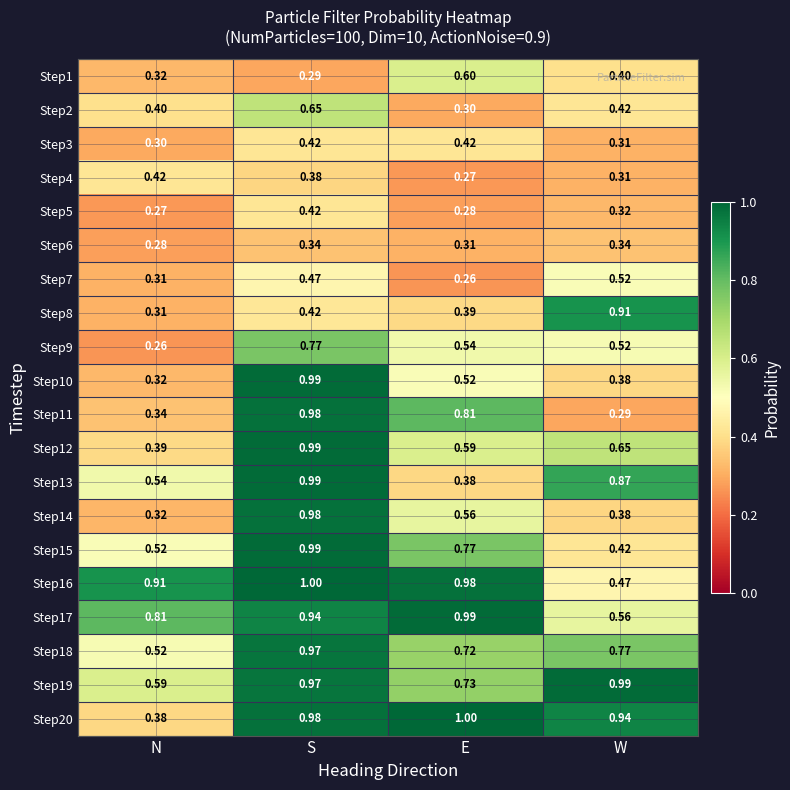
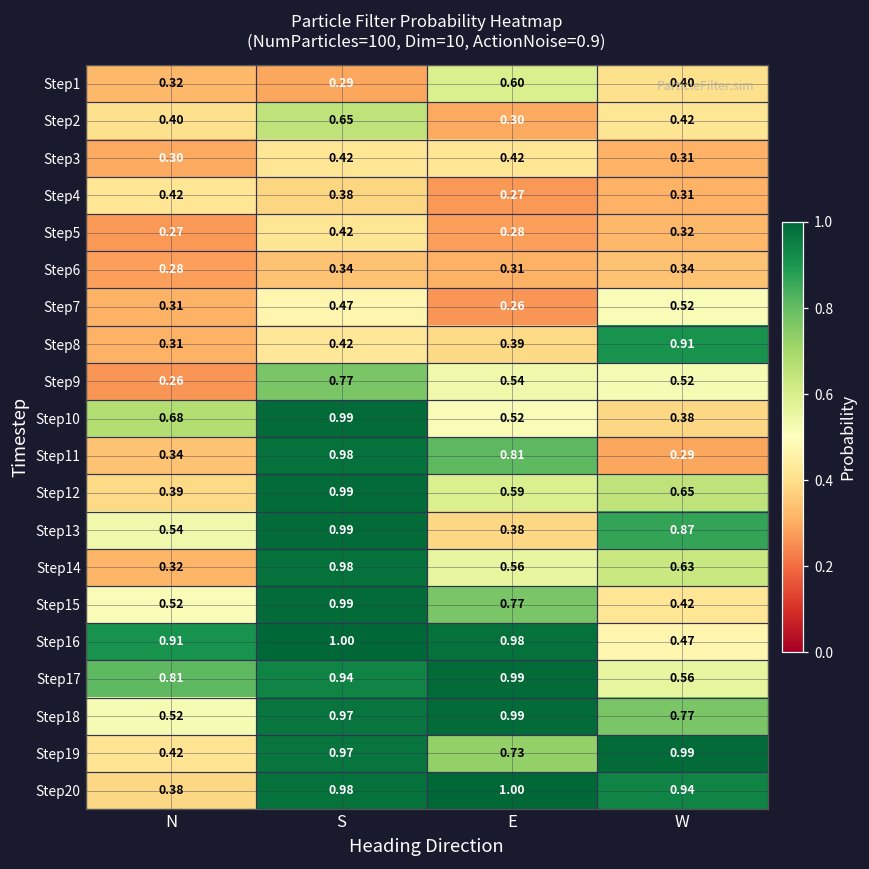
Step10, N: 0.32 -> 0.68
Step14, W: 0.38 -> 0.63
Step18, E: 0.72 -> 0.99
Step19, N: 0.59 -> 0.42
